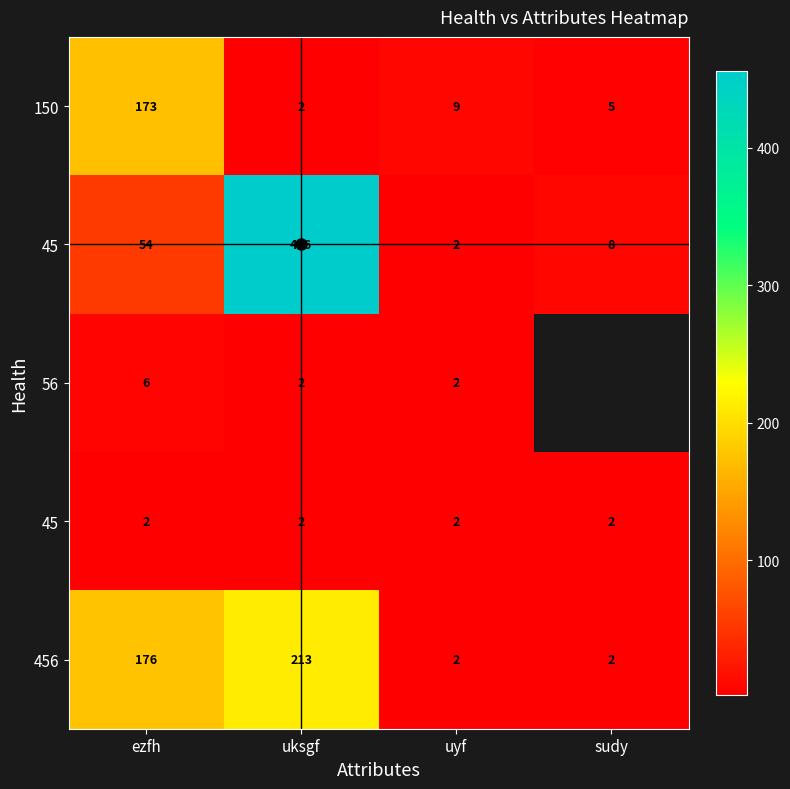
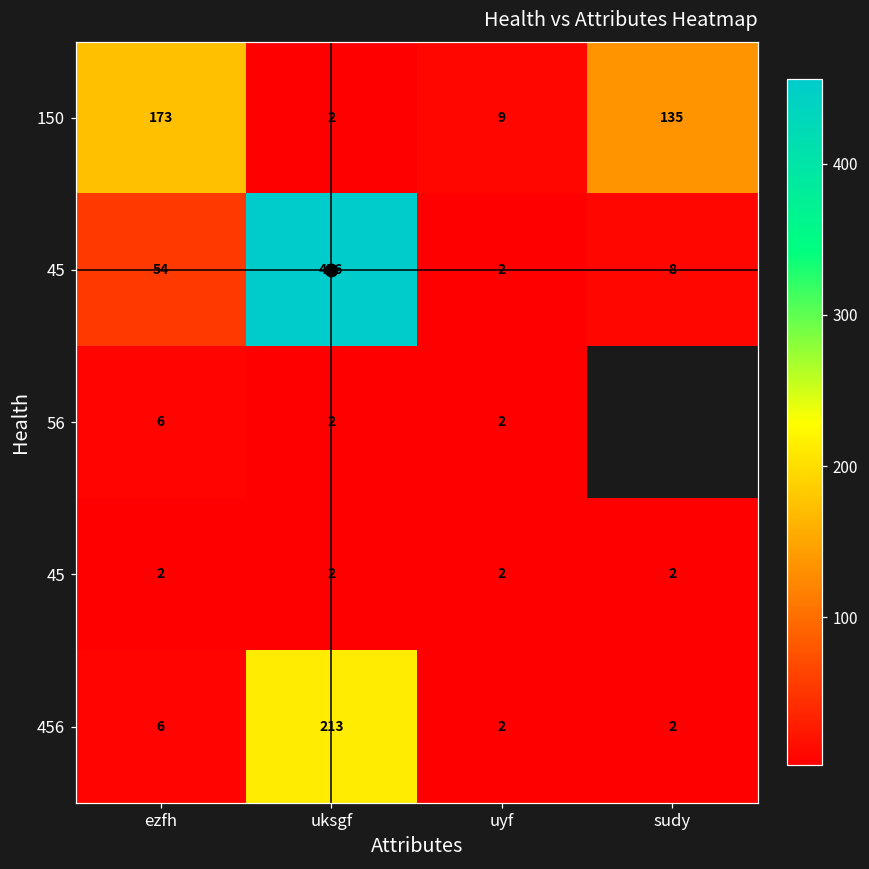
150, sudy: 5 -> 135
456, ezfh: 176 -> 6
